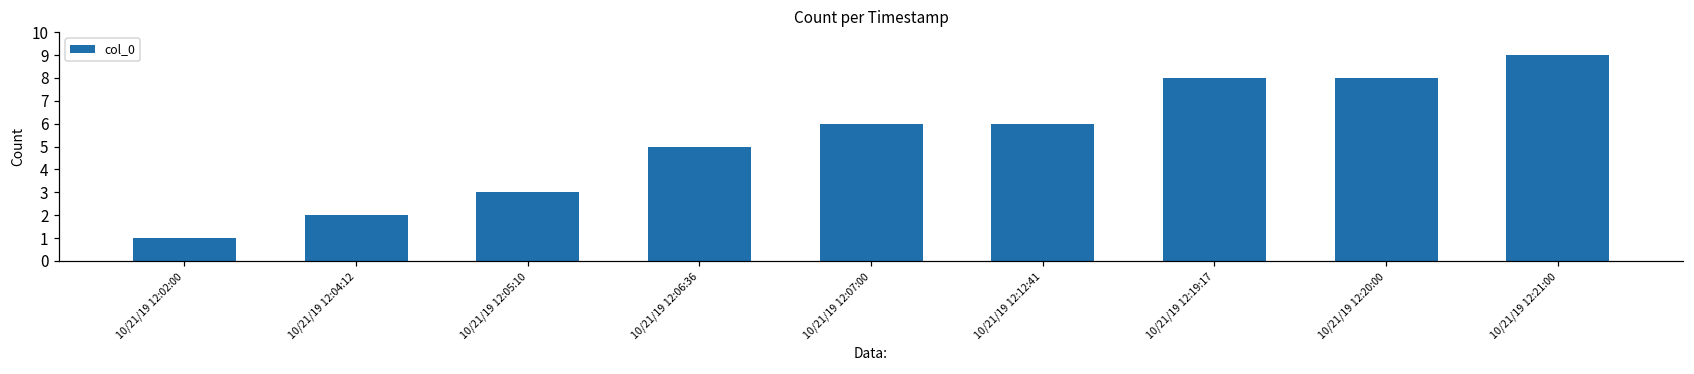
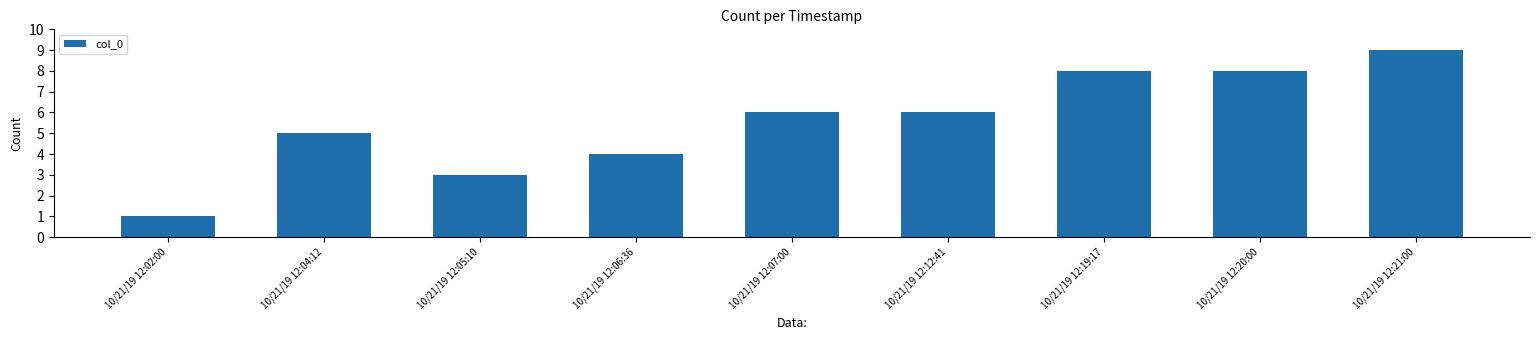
10/21/19 12:04:12: 2 -> 5
10/21/19 12:06:36: 5 -> 4
